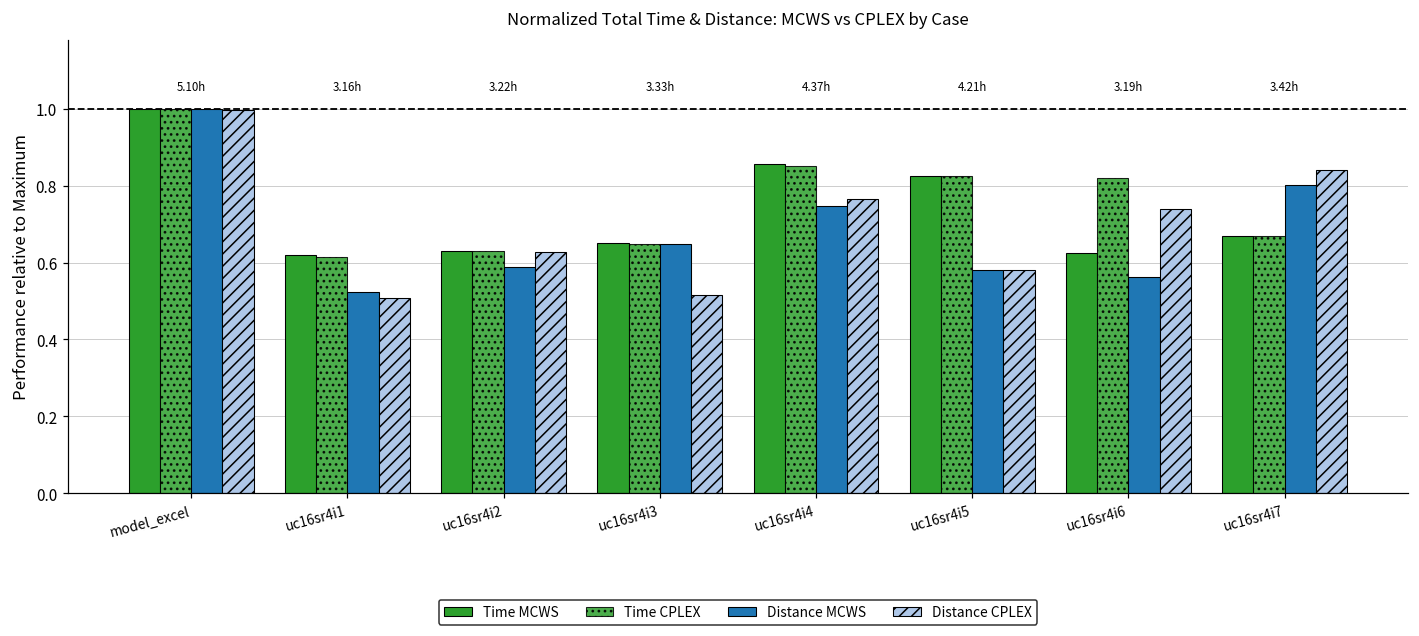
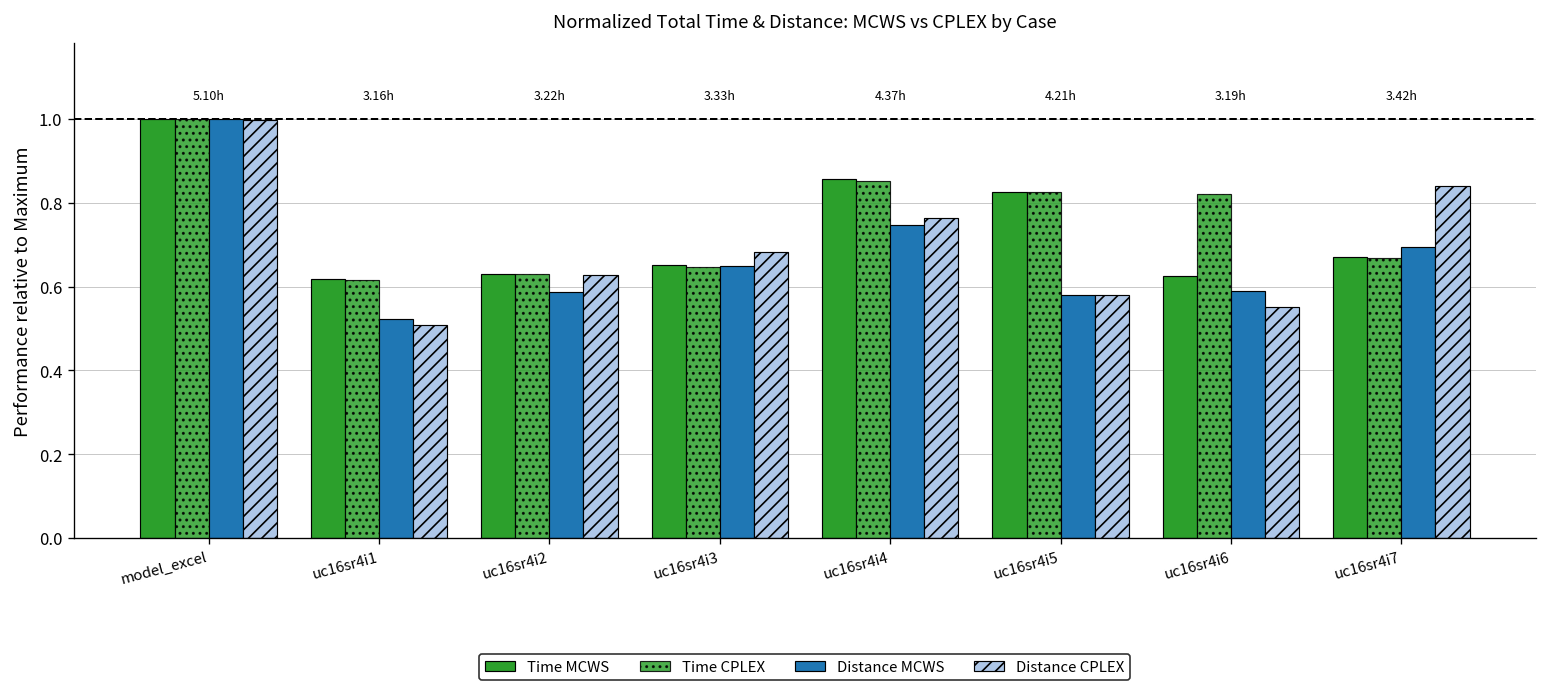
Distance CPLEX, uc16sr4i3: 0.52 -> 0.68
Distance MCWS, uc16sr4i6: 0.56 -> 0.59
Distance CPLEX, uc16sr4i6: 0.74 -> 0.55
Distance MCWS, uc16sr4i7: 0.80 -> 0.69
